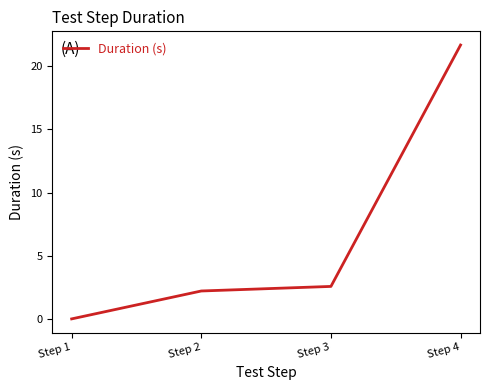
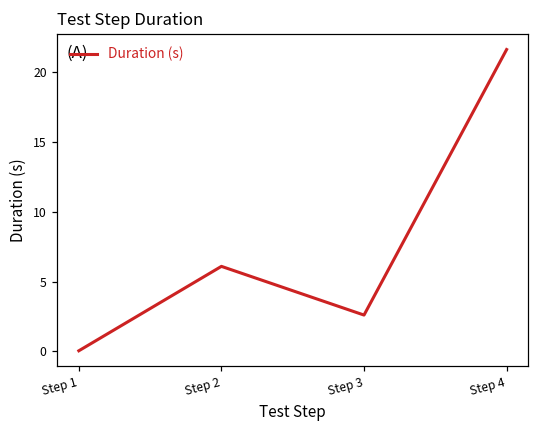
Step 2: 2.2 -> 6.1
